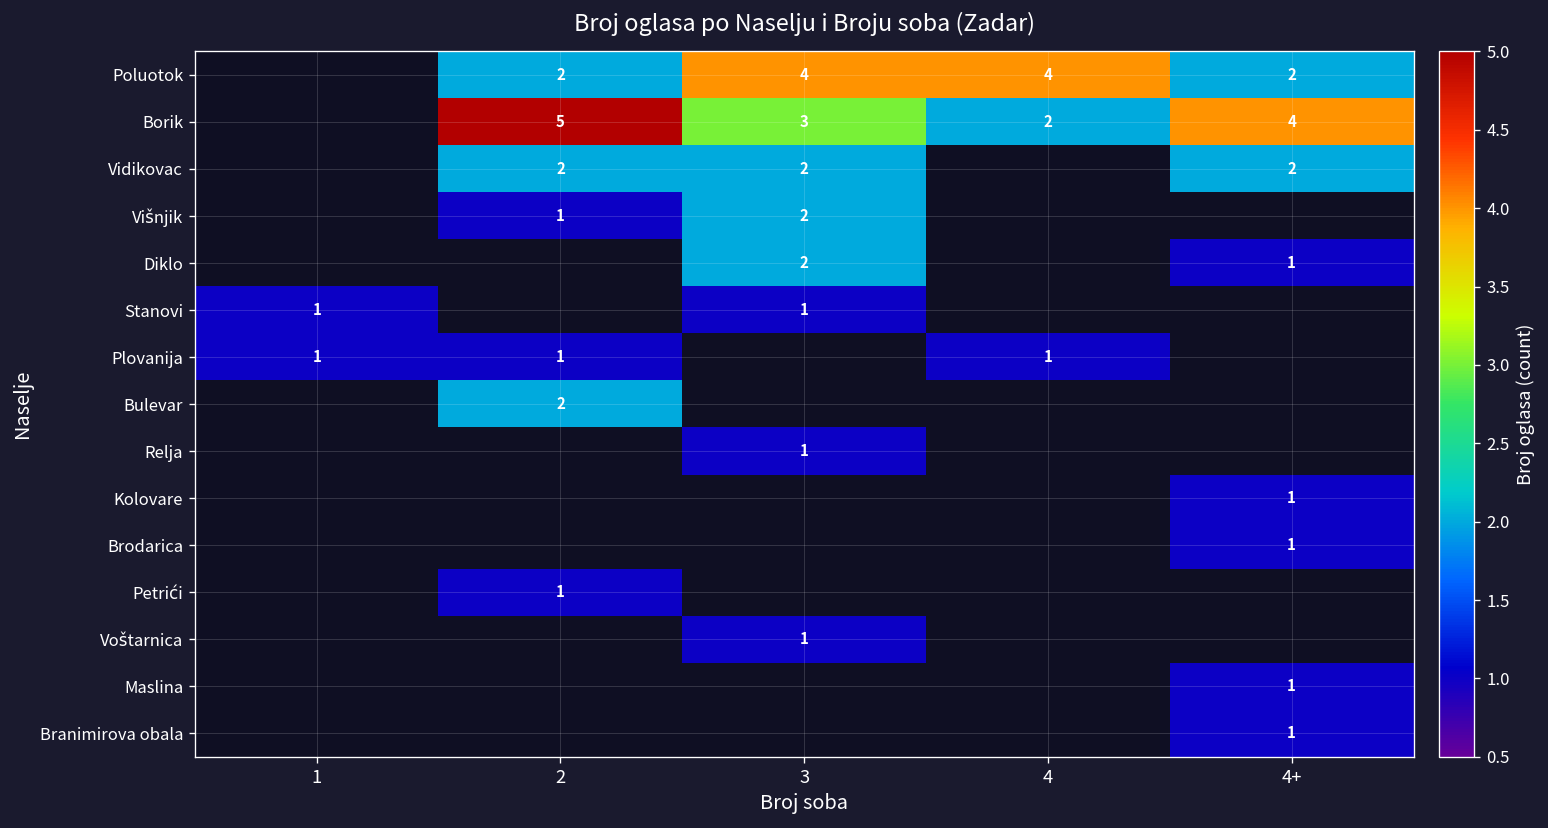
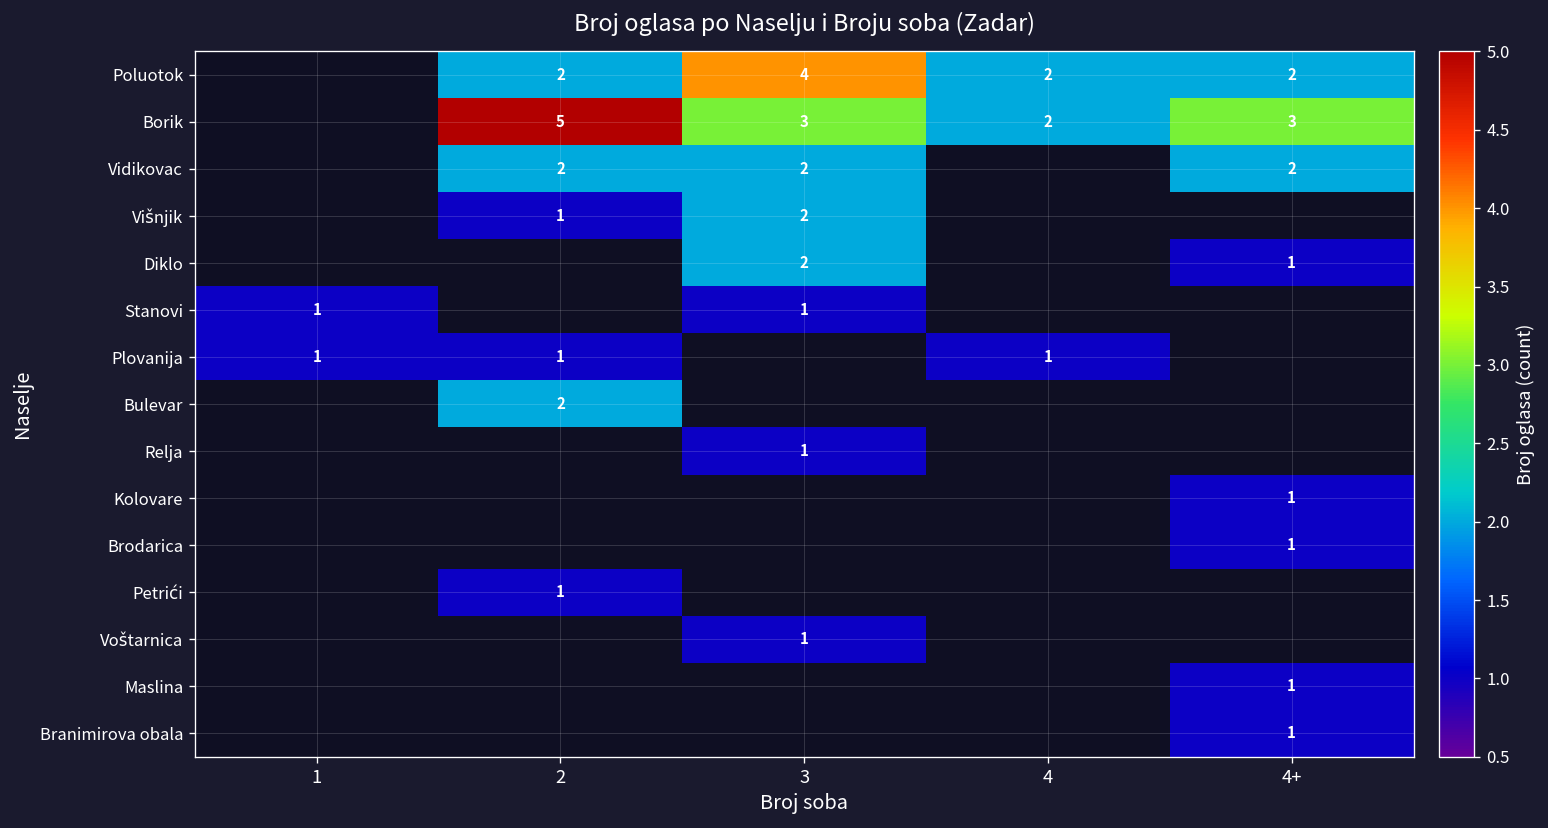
Poluotok, 4: 4 -> 2
Borik, 4+: 4 -> 3
